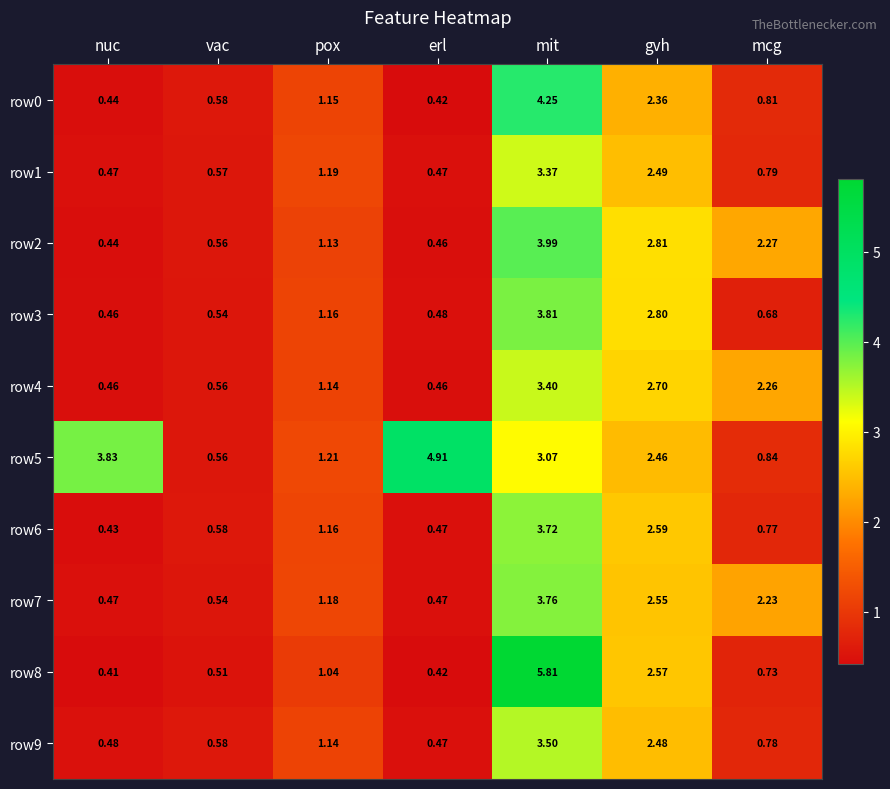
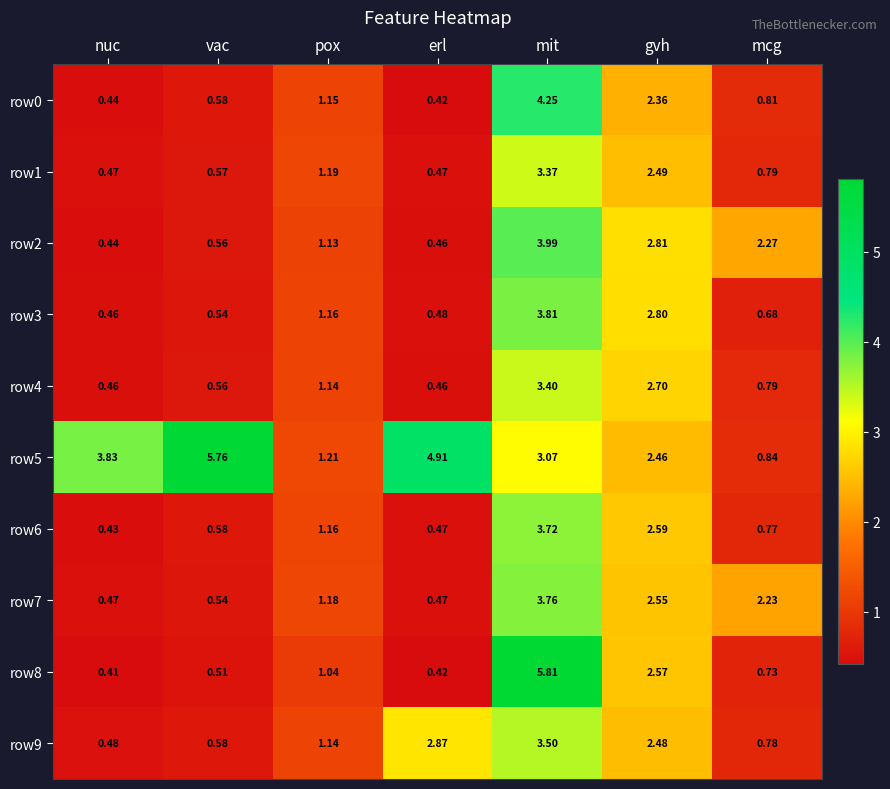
row4, mcg: 2.26 -> 0.79
row5, vac: 0.56 -> 5.76
row9, erl: 0.47 -> 2.87
